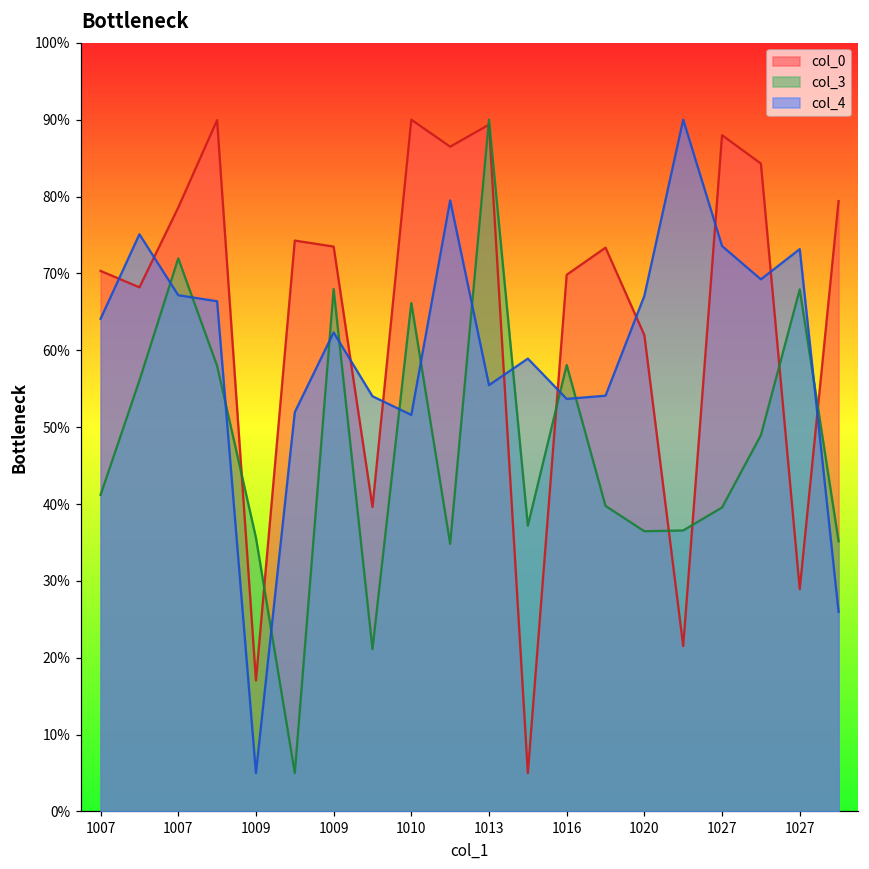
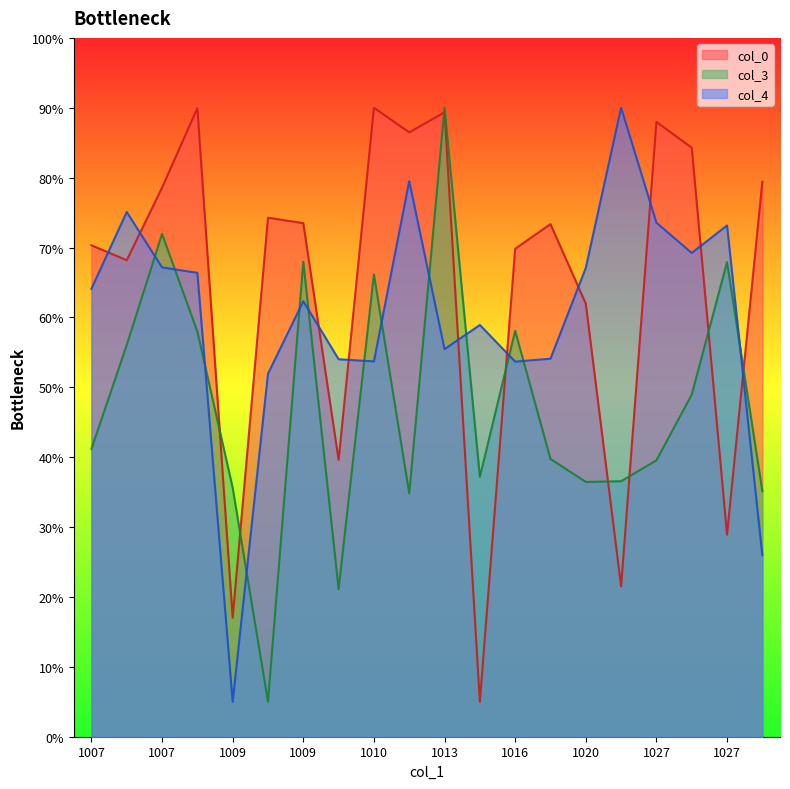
col_4, 1010: 52% -> 54%
